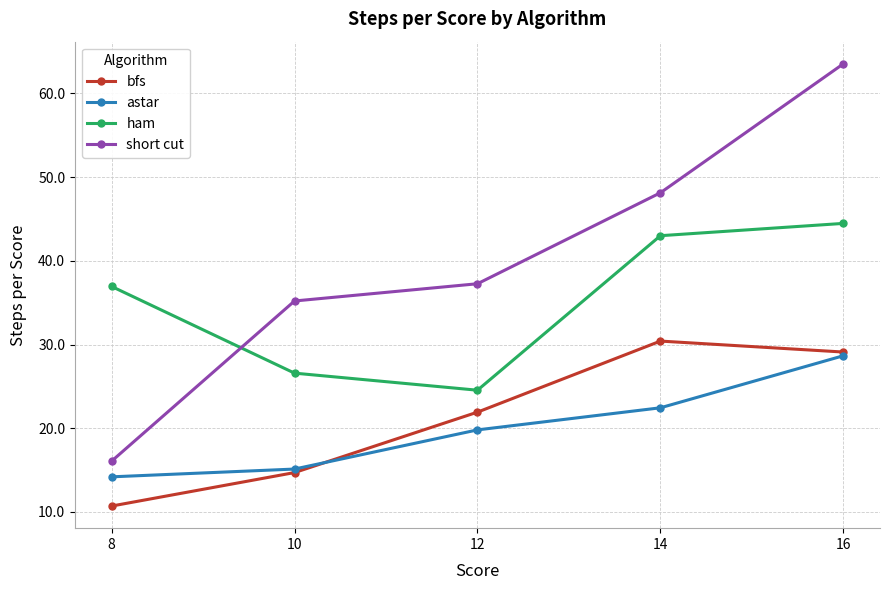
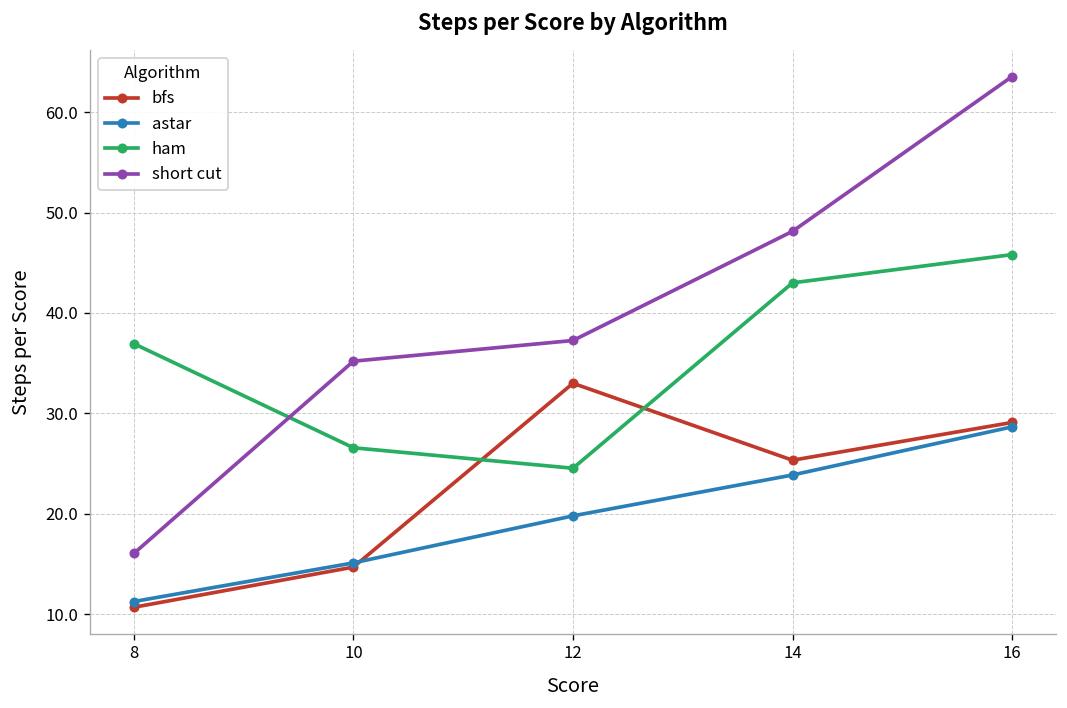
astar, 8: 14 -> 11
bfs, 12: 22 -> 33
bfs, 14: 30 -> 25
astar, 14: 22 -> 24
ham, 16: 44 -> 46
